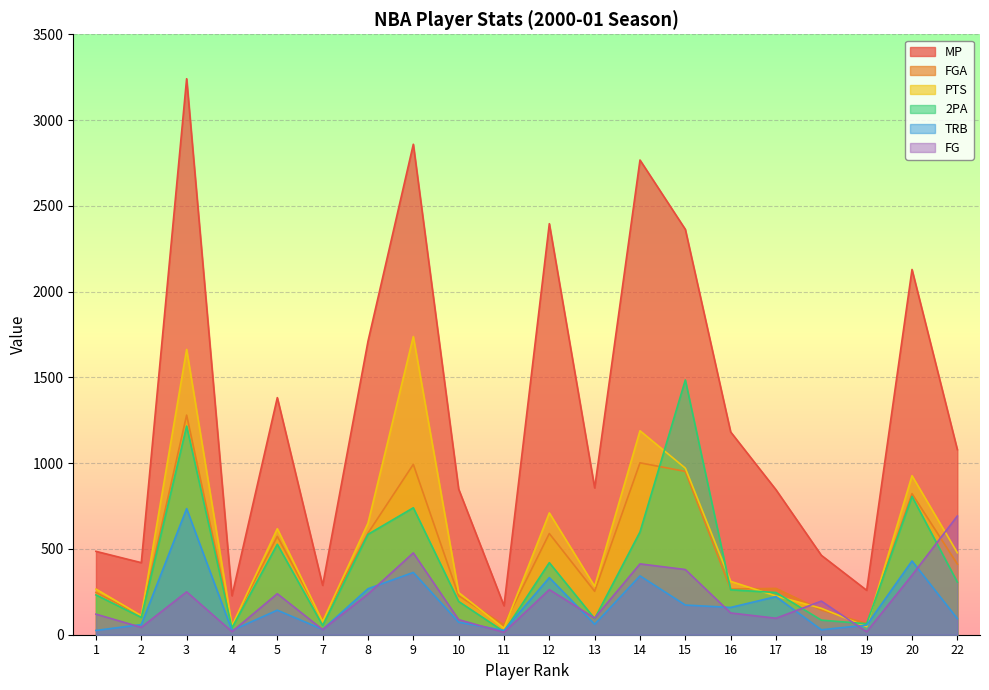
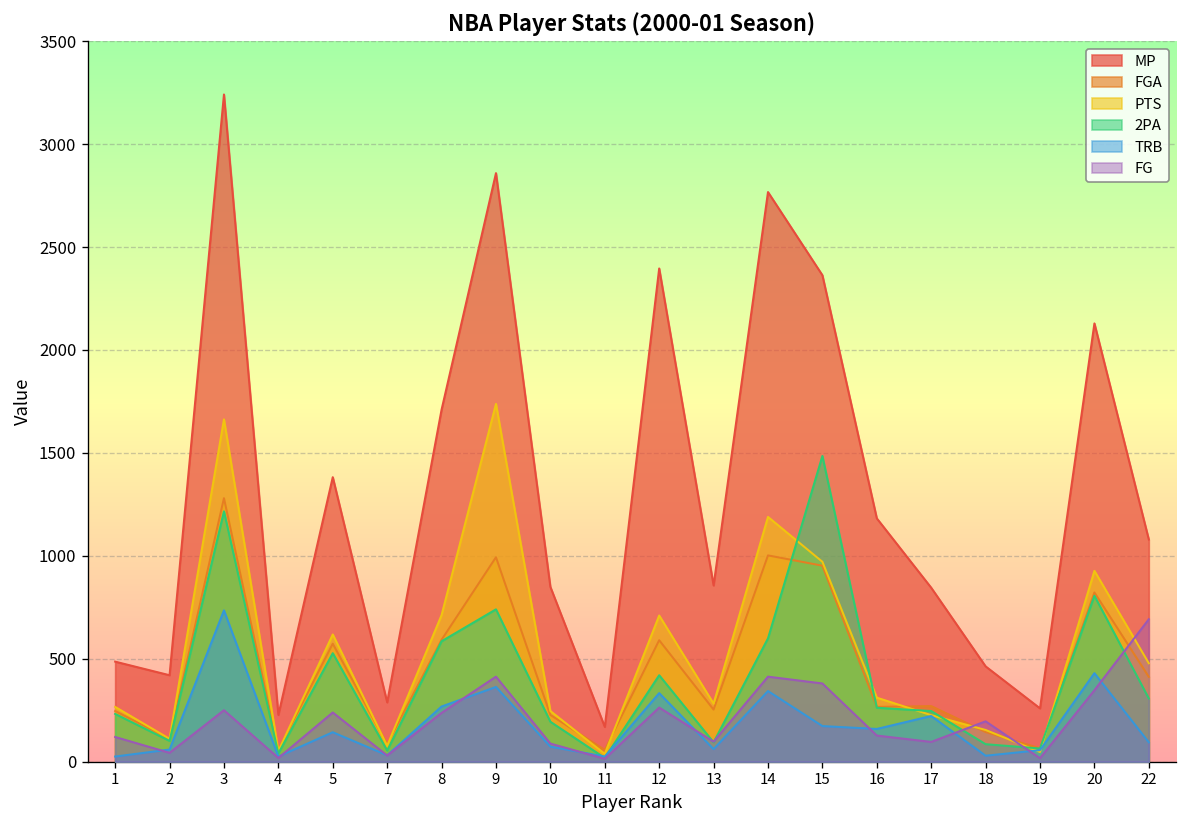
PTS, 8: 650 -> 710
FG, 9: 480 -> 410
